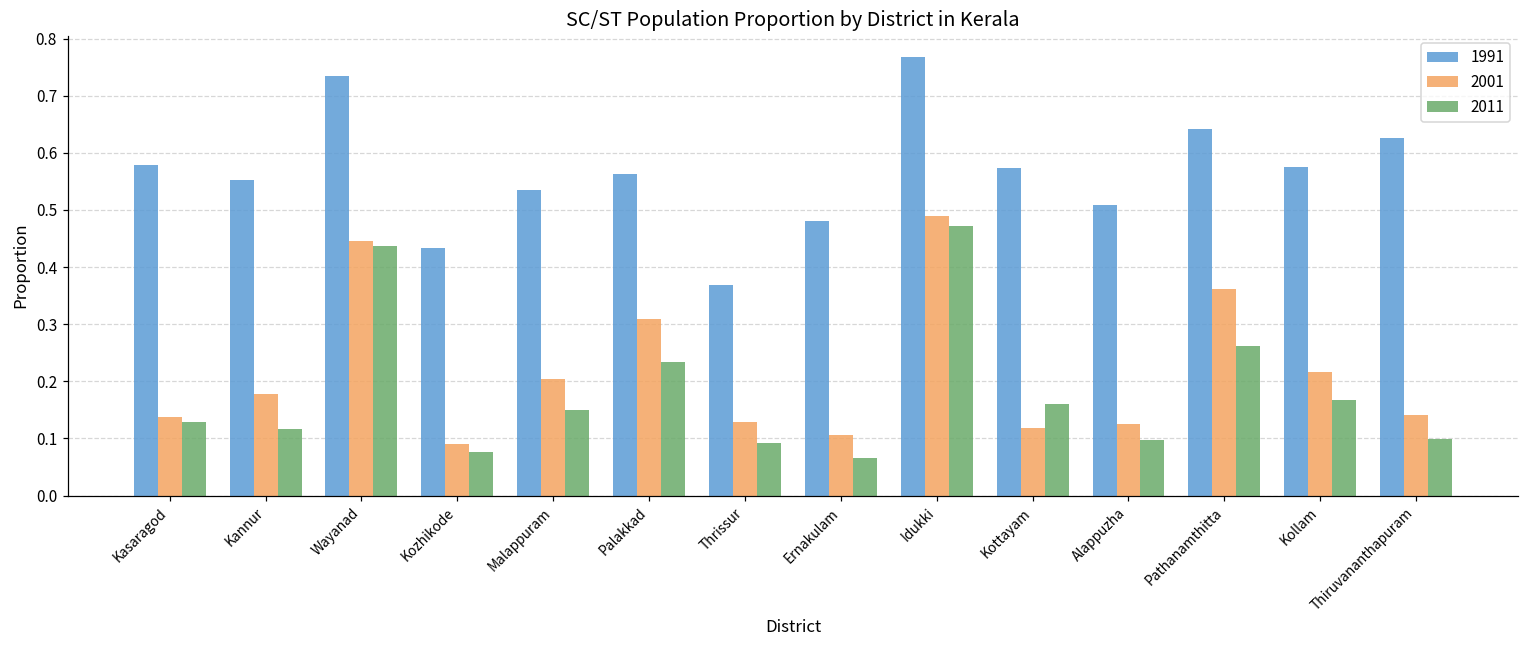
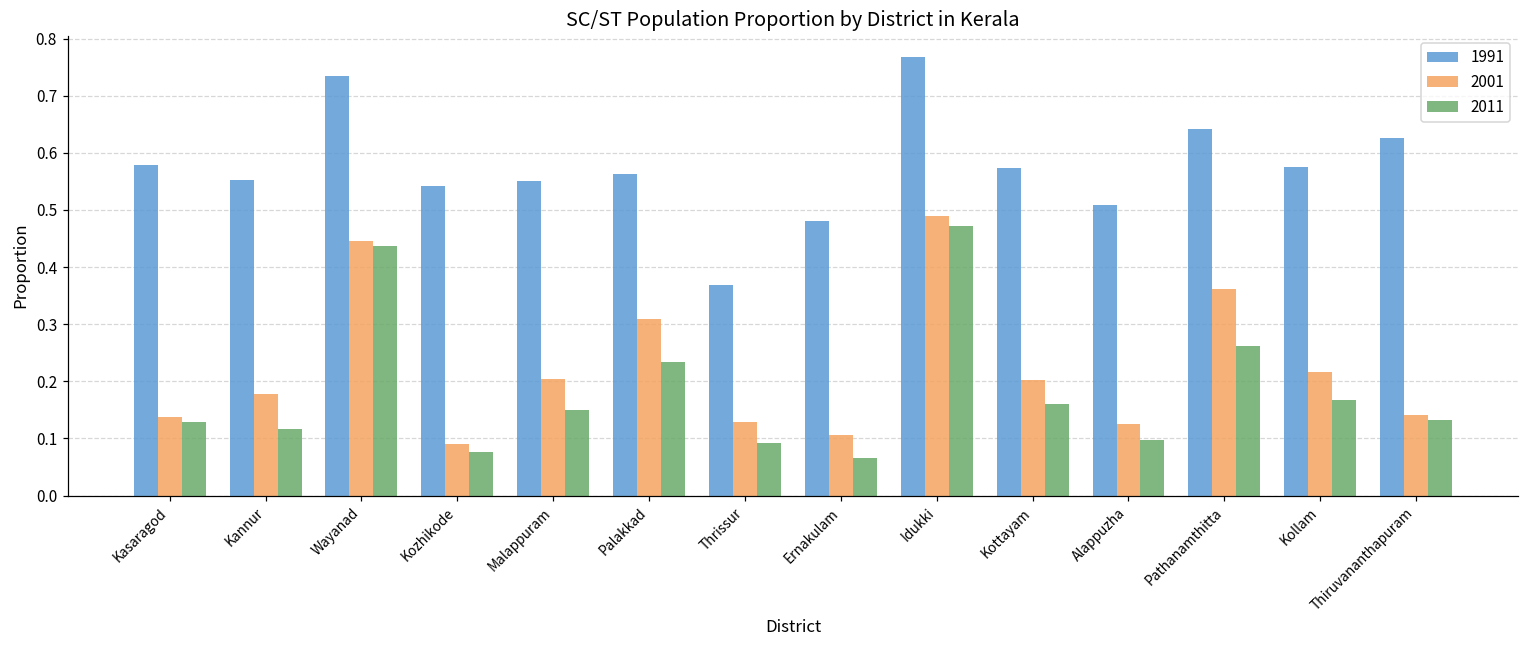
1991, Kozhikode: 0.43 -> 0.54
1991, Malappuram: 0.53 -> 0.55
2001, Kottayam: 0.12 -> 0.20
2011, Thiruvananthapuram: 0.10 -> 0.13
